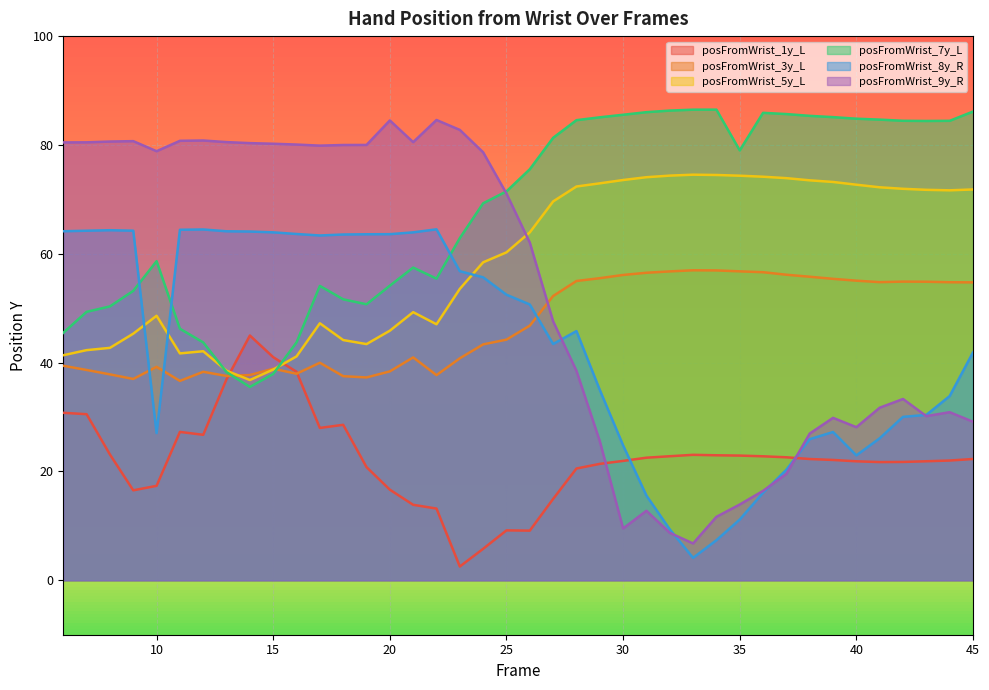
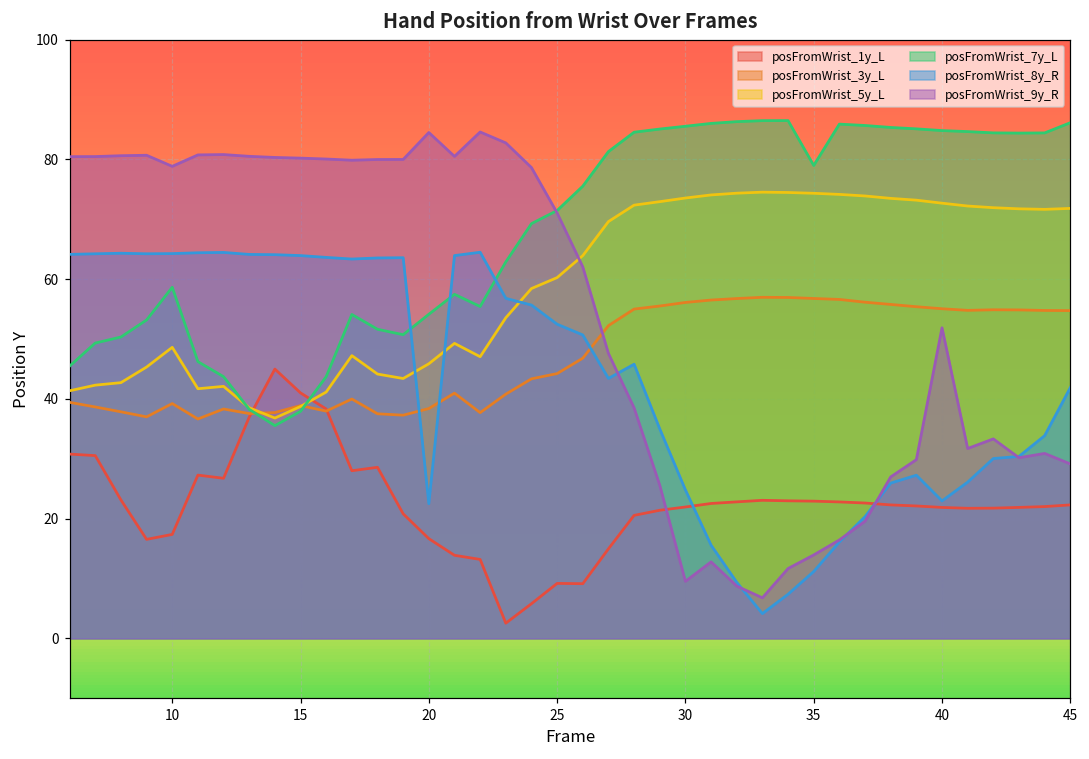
posFromWrist_8y_R, 10: 27 -> 64
posFromWrist_8y_R, 20: 64 -> 22
posFromWrist_9y_R, 40: 28 -> 52
